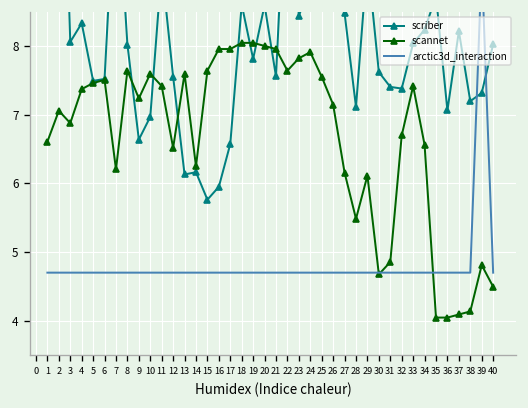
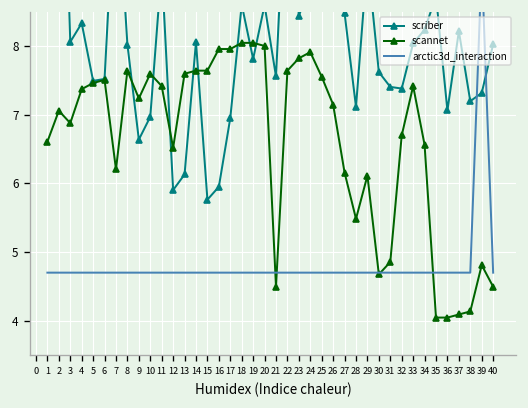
scriber, 12: 7.6 -> 5.9
scriber, 14: 6.2 -> 8.1
scannet, 14: 6.3 -> 7.6
scriber, 17: 6.6 -> 7.0
scannet, 21: 8.0 -> 4.5
